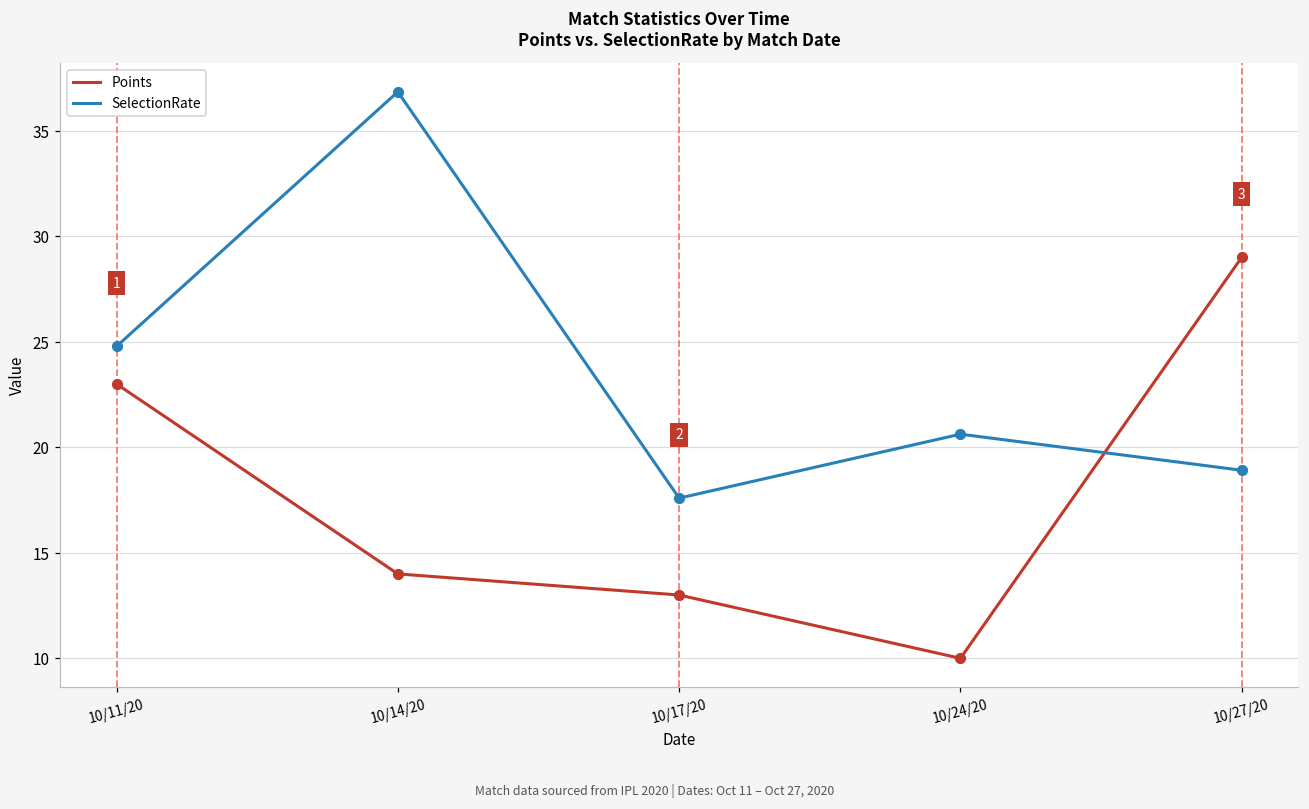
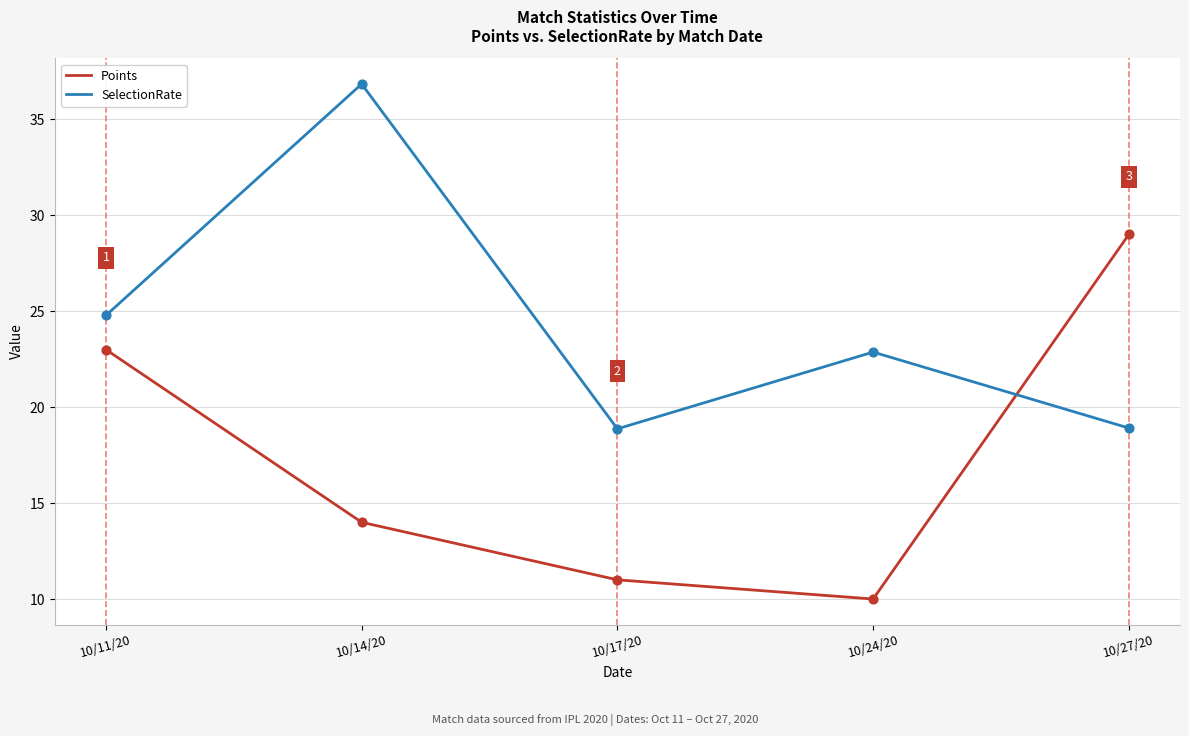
Points, 10/17/20: 13 -> 11
SelectionRate, 10/17/20: 17.6 -> 18.9
SelectionRate, 10/24/20: 20.6 -> 22.9
